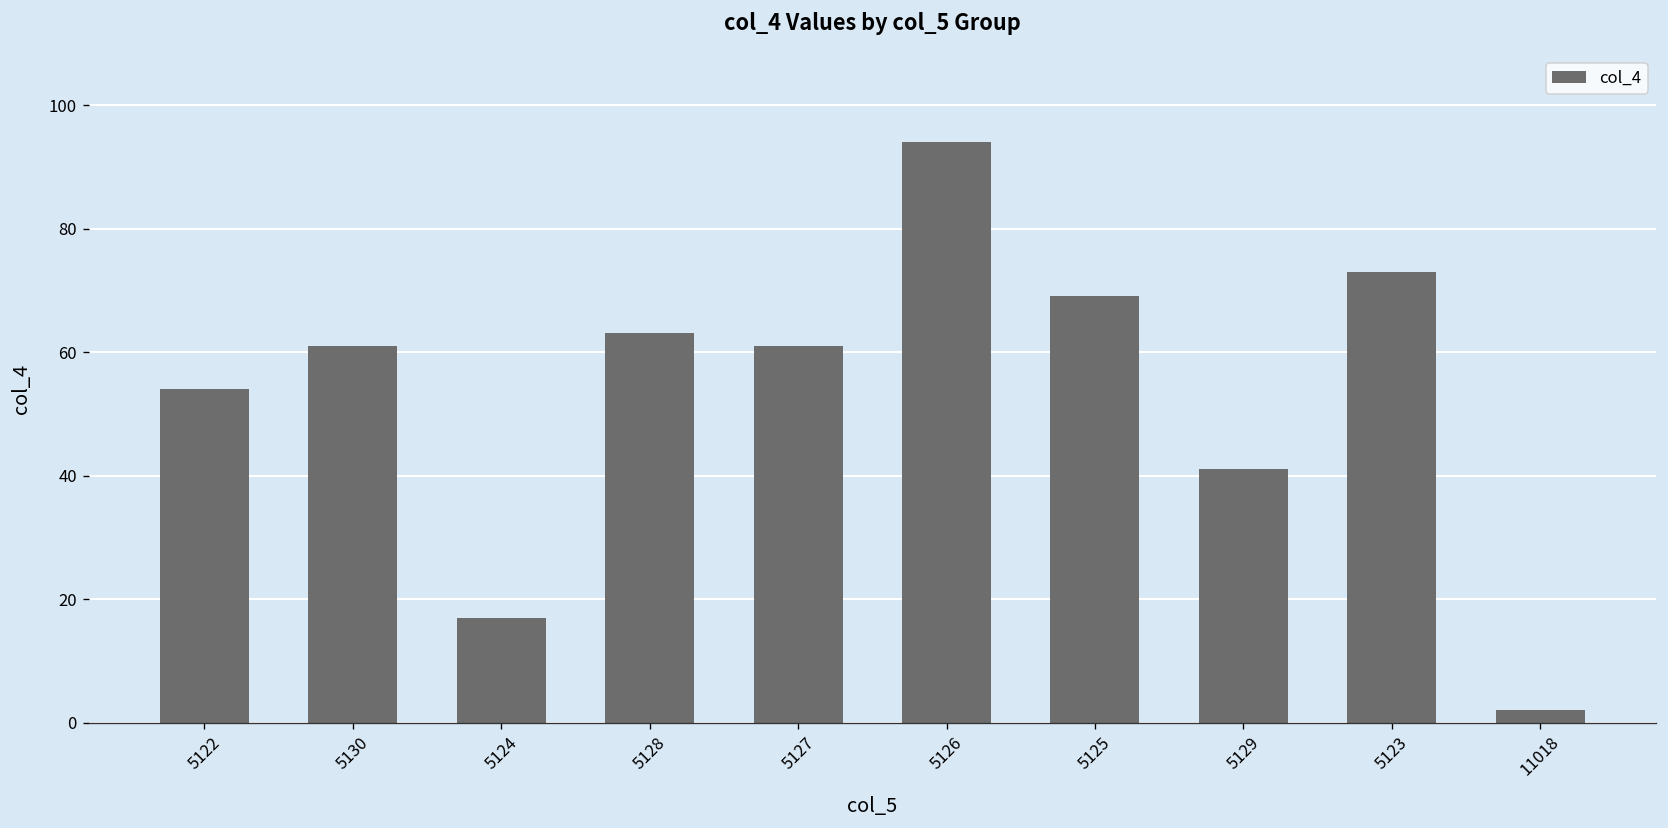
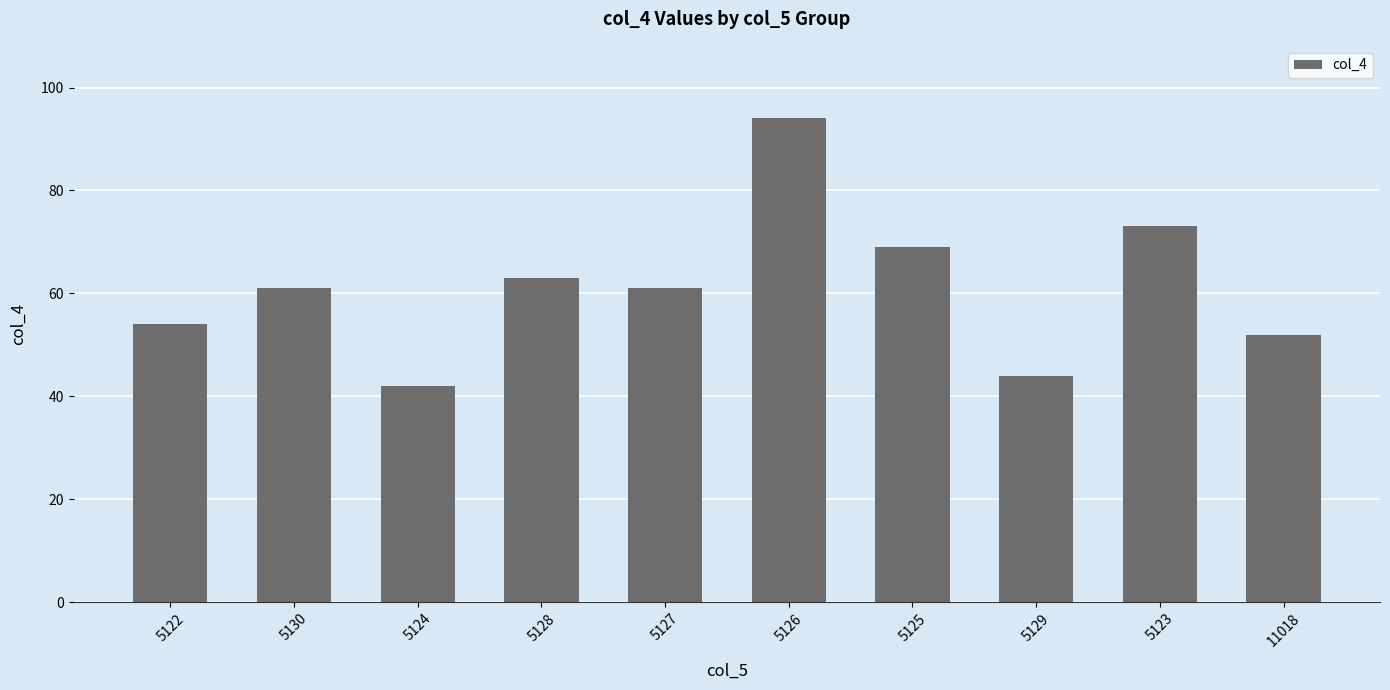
5124: 17 -> 42
5129: 41 -> 44
11018: 2 -> 52
